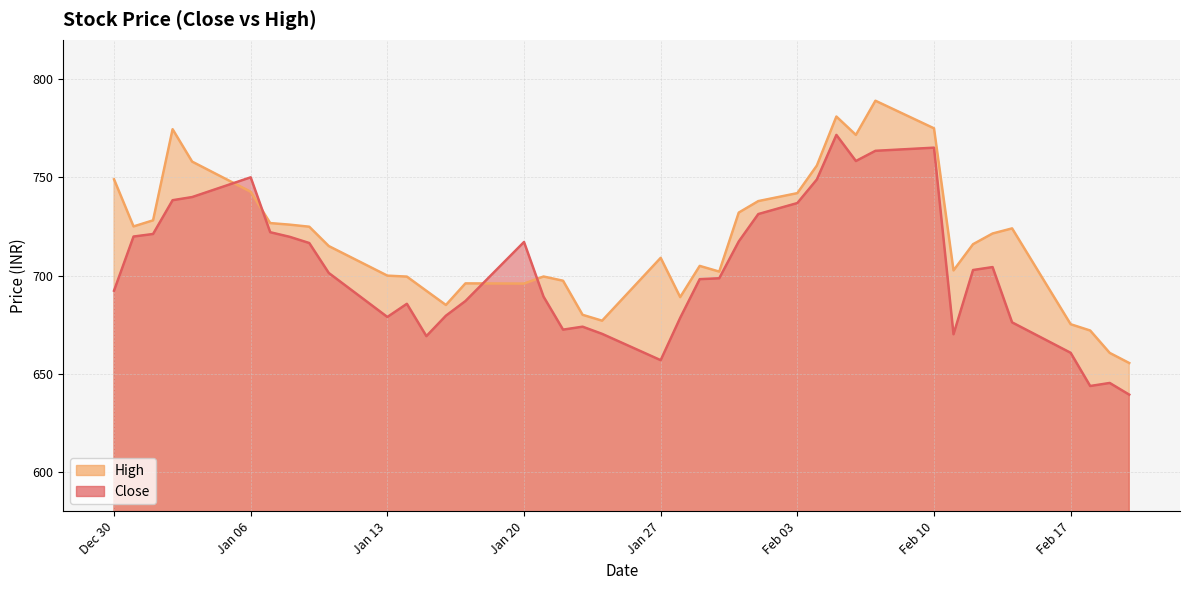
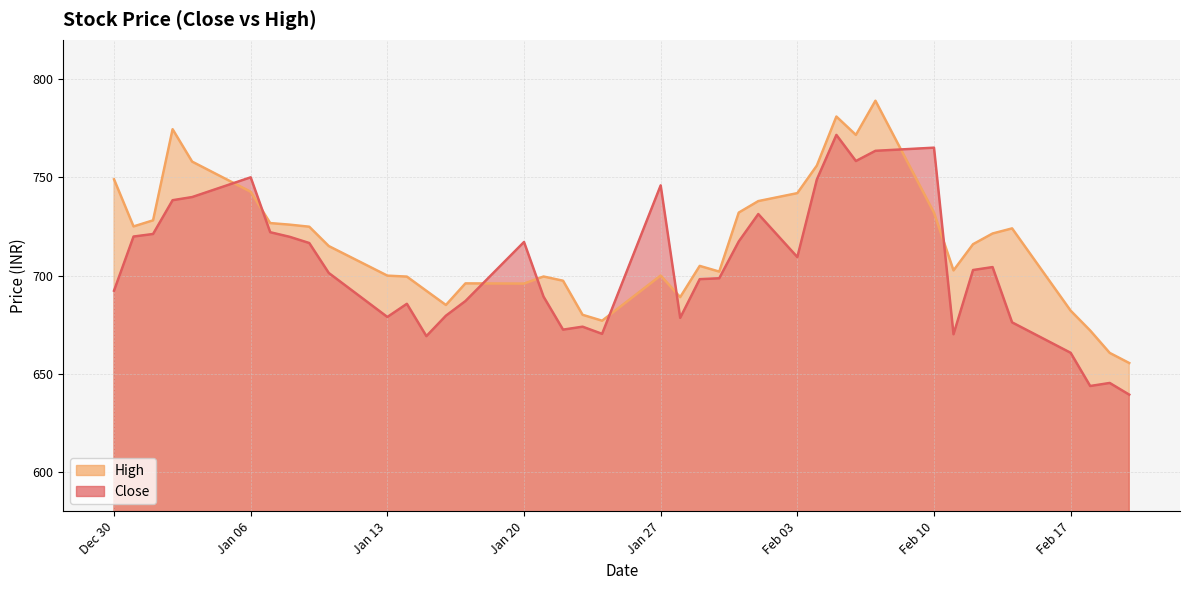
High, Jan 27: 709 -> 700
Close, Jan 27: 657 -> 746
Close, Feb 03: 737 -> 709
High, Feb 10: 775 -> 732
High, Feb 17: 675 -> 682
